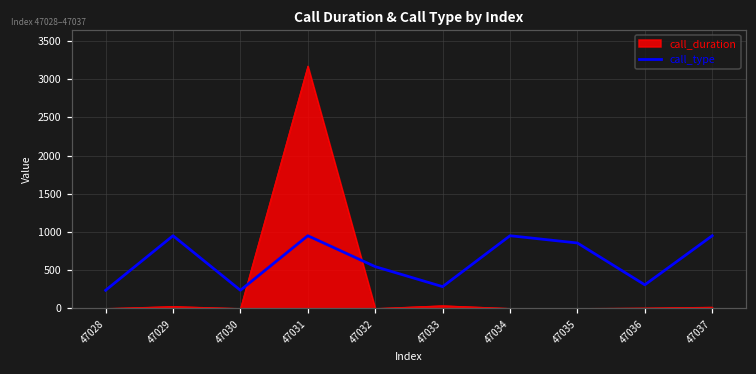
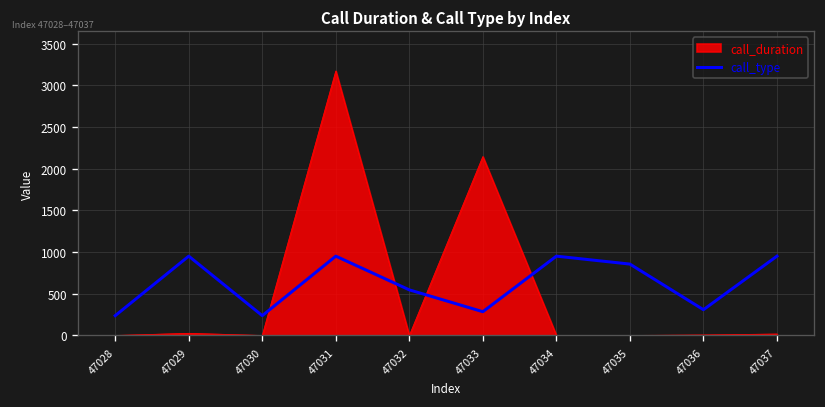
call_duration, 47033: 0 -> 2100
